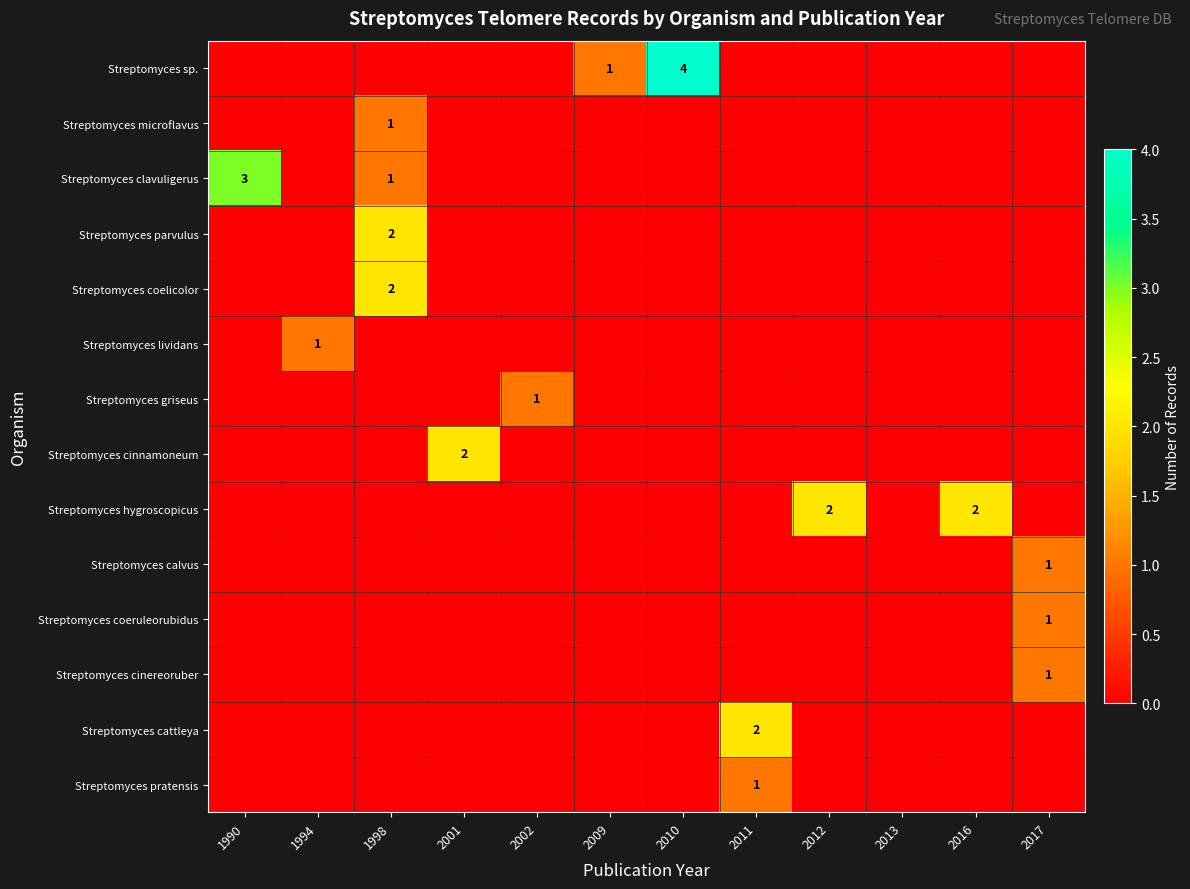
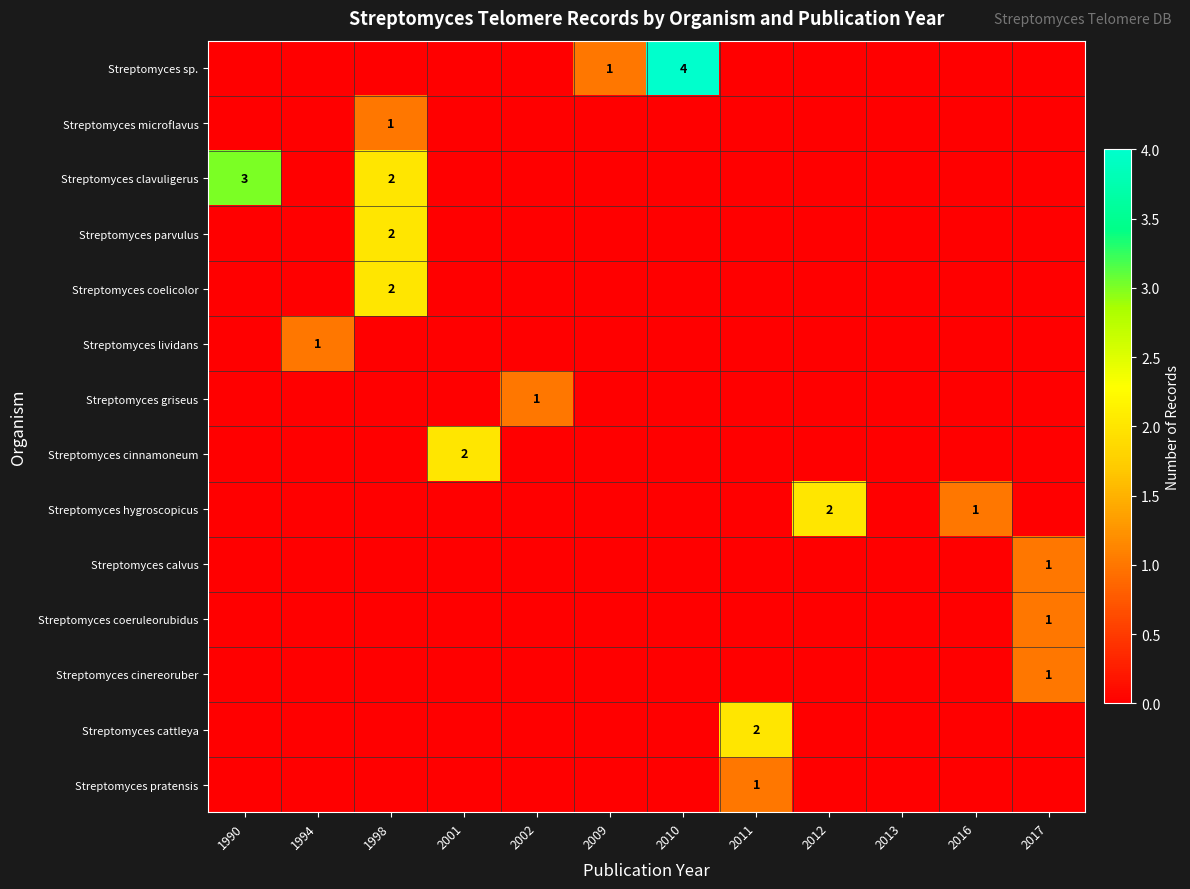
Streptomyces clavuligerus, 1998: 1 -> 2
Streptomyces hygroscopicus, 2016: 2 -> 1
